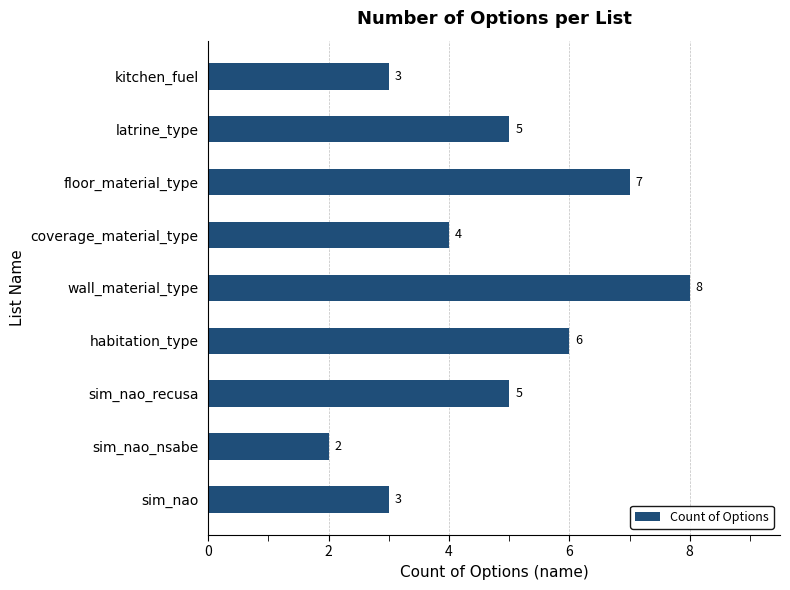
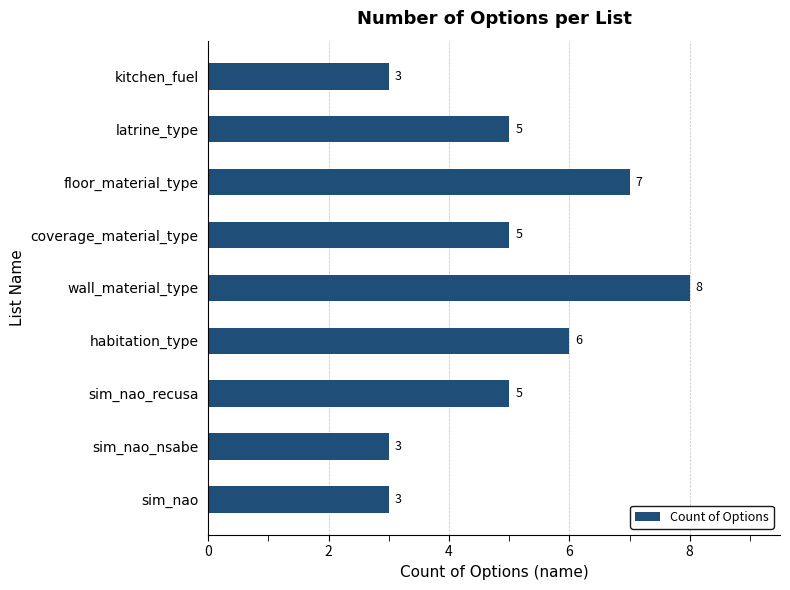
coverage_material_type: 4 -> 5
sim_nao_nsabe: 2 -> 3
